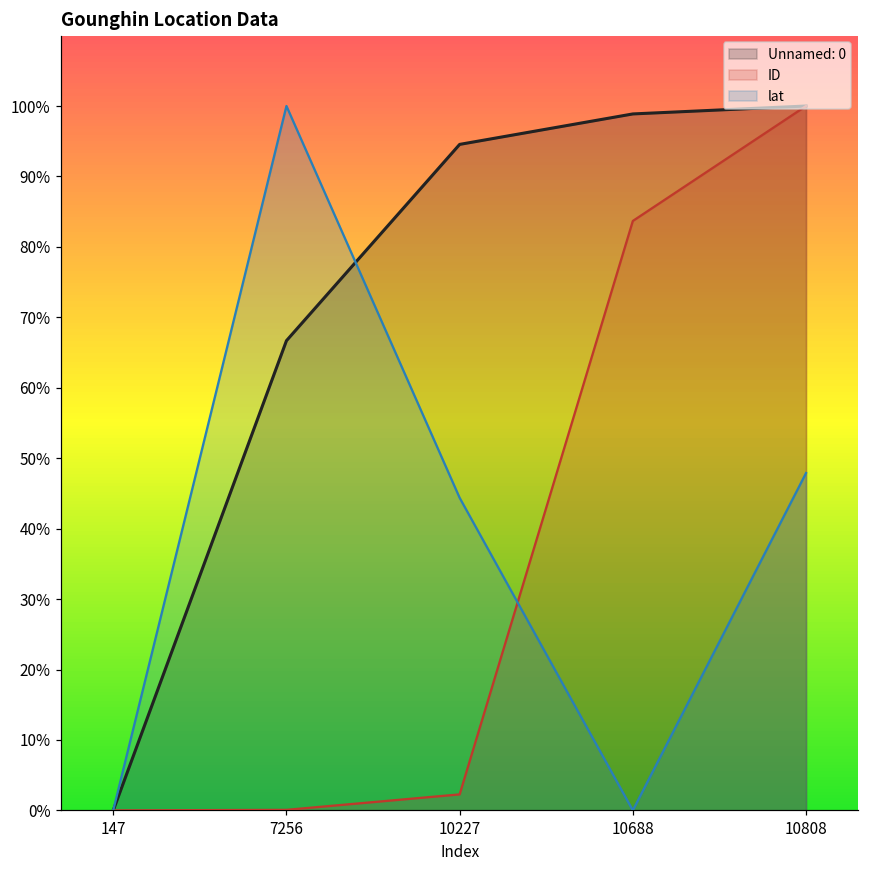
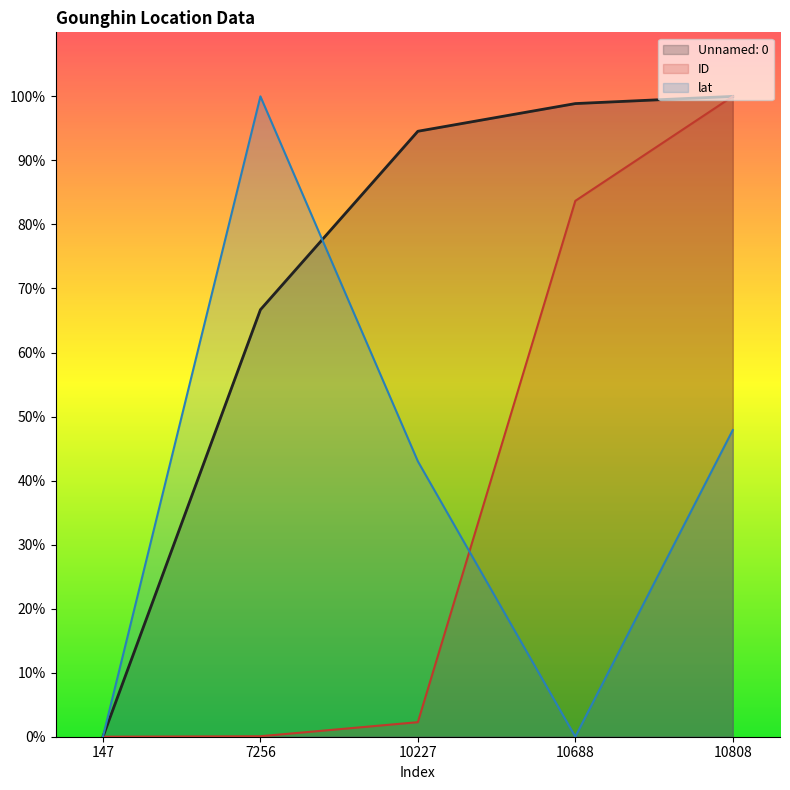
lat, 10227: 44% -> 43%
